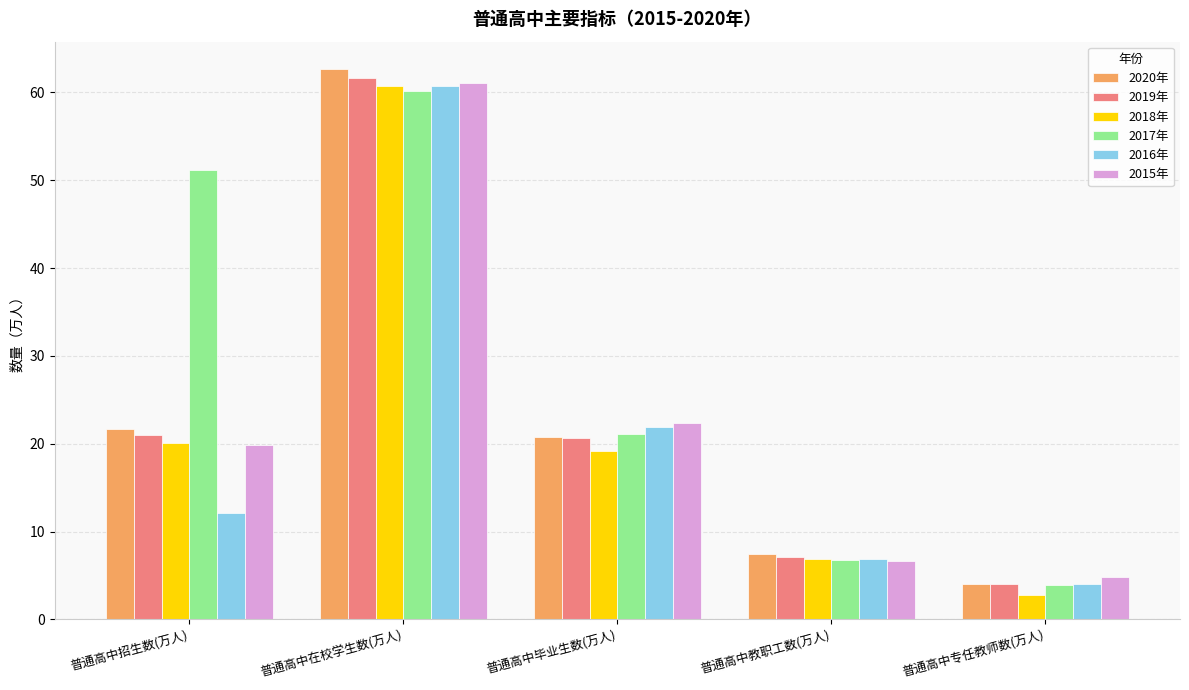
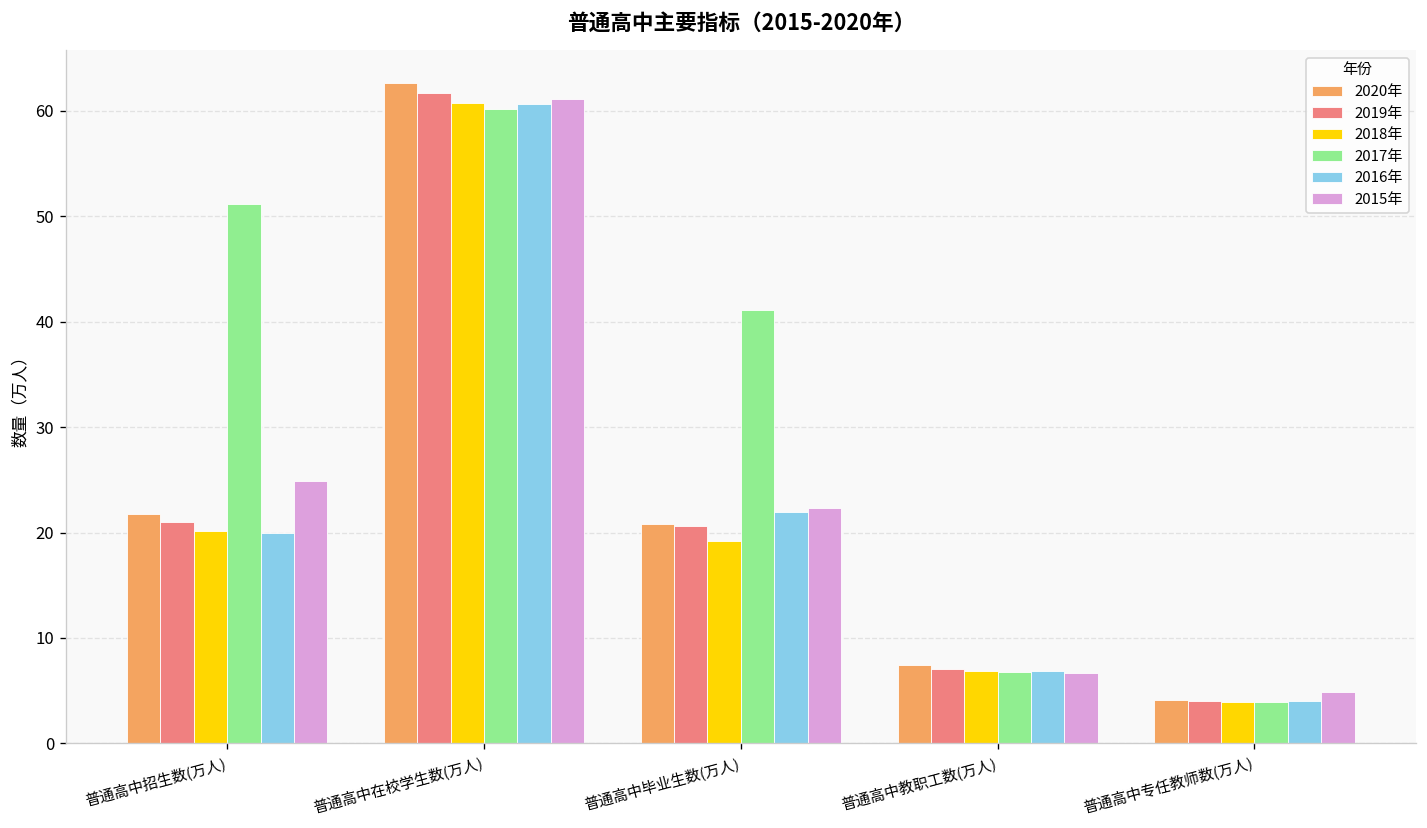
2016年, 普通高中招生数(万人): 12 -> 20
2015年, 普通高中招生数(万人): 20 -> 25
2017年, 普通高中毕业生数(万人): 21 -> 41
2018年, 普通高中专任教师数(万人): 3 -> 4
